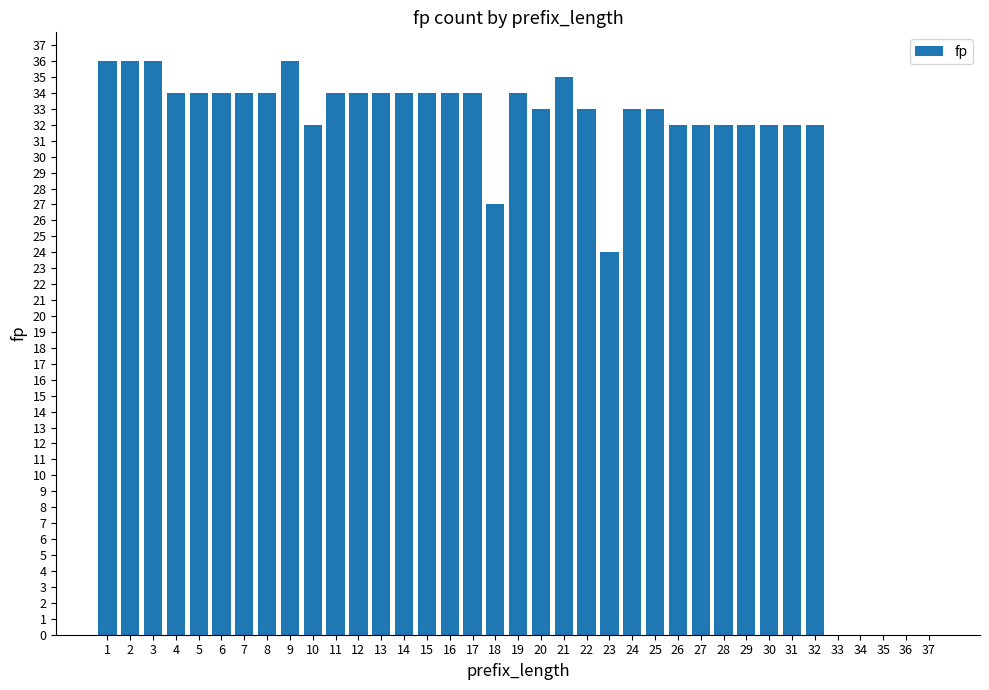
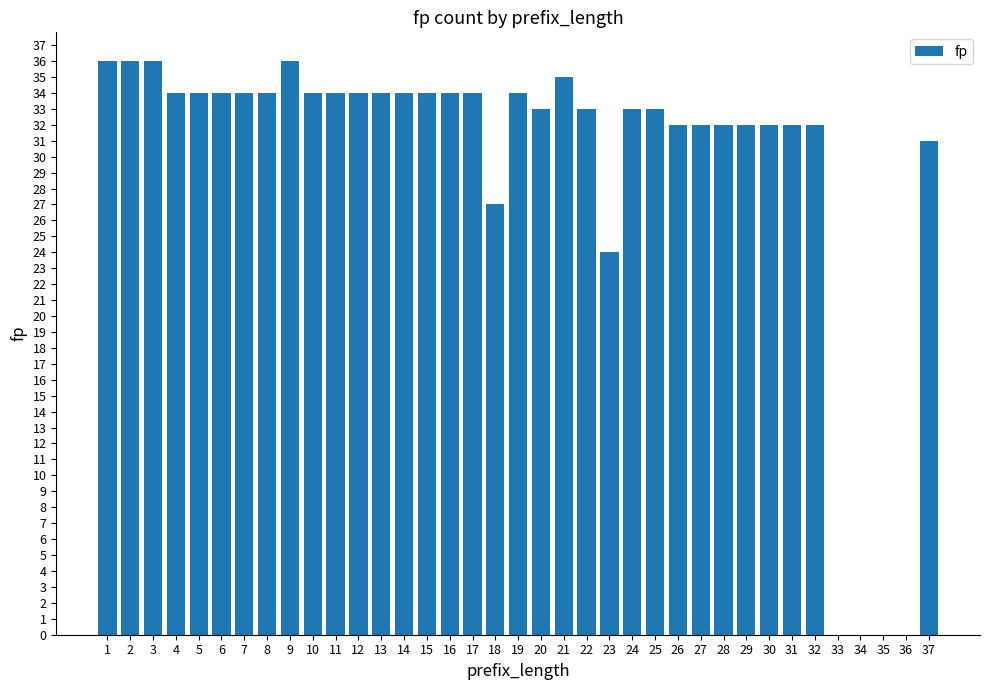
10: 32 -> 34
37: 0 -> 31
